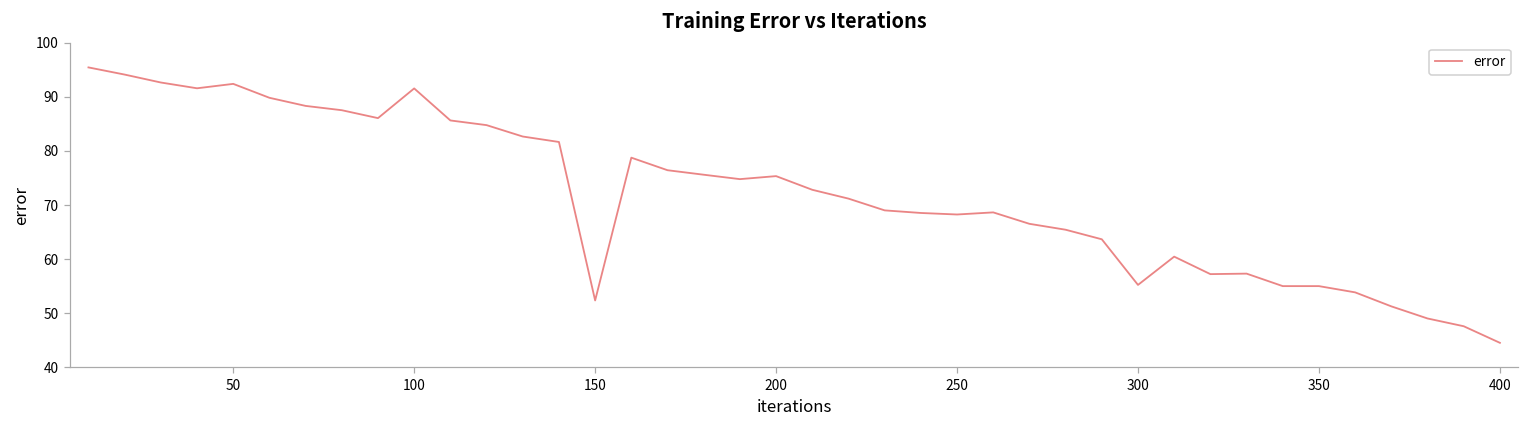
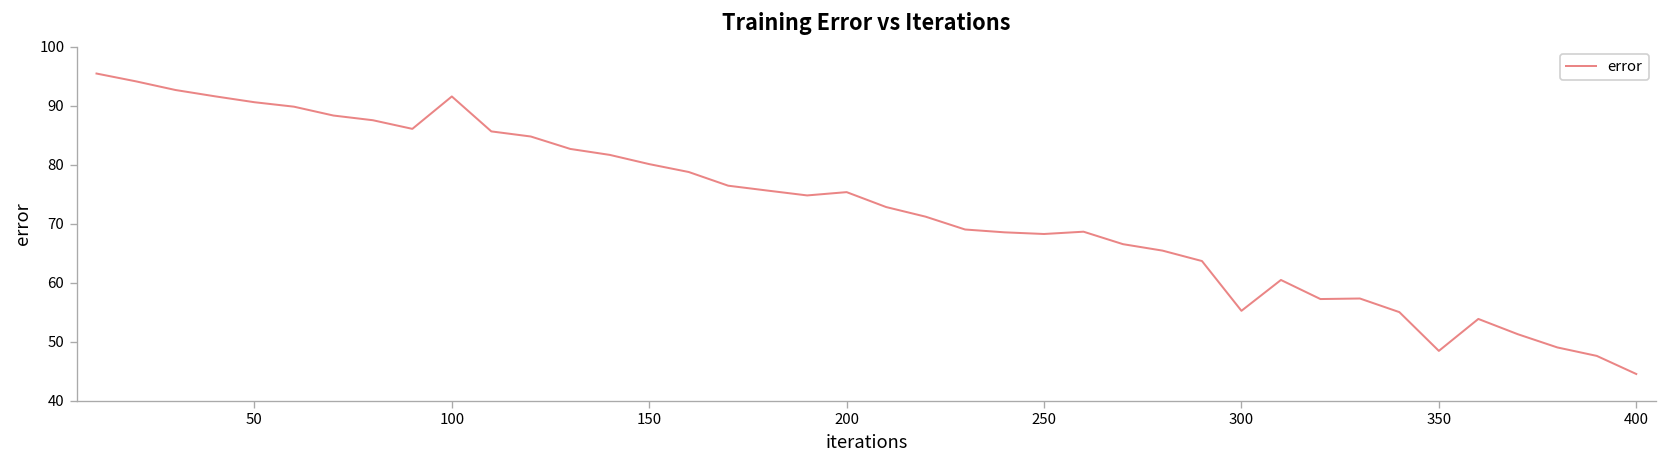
50: 92 -> 91
150: 52 -> 80
350: 55 -> 48
